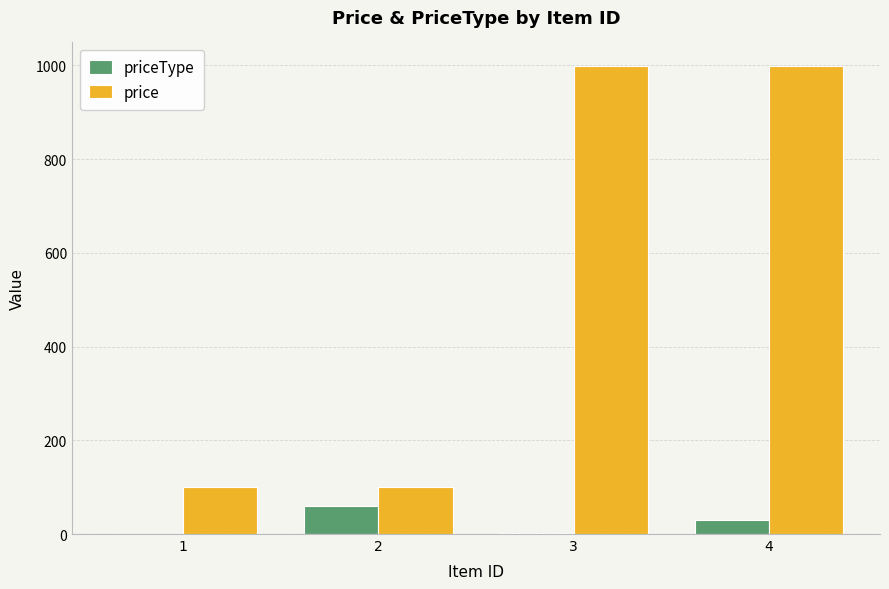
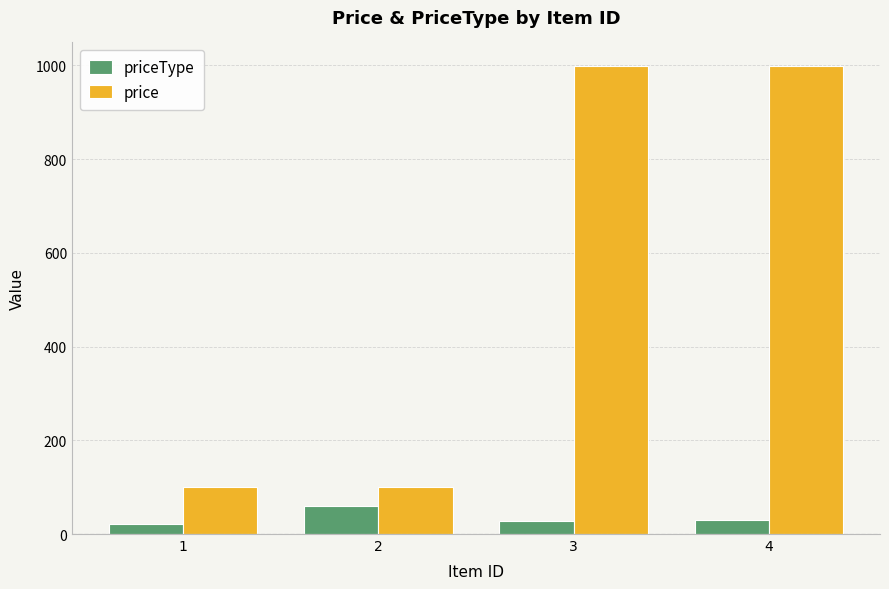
priceType, 1: 0 -> 20
priceType, 3: 0 -> 30
